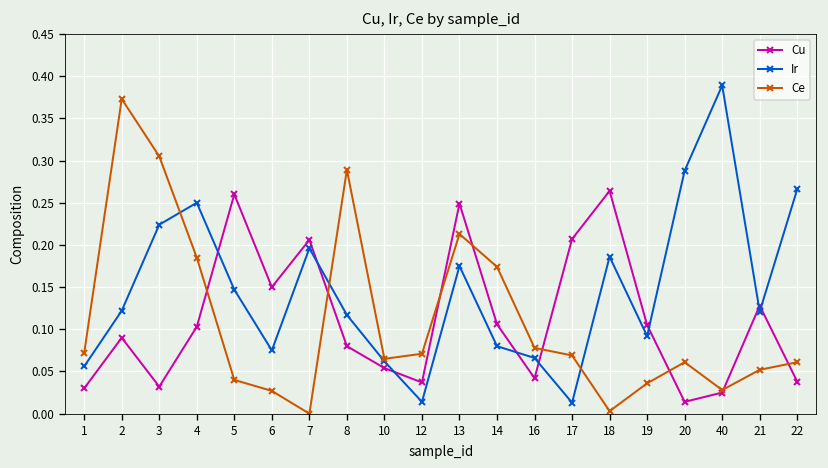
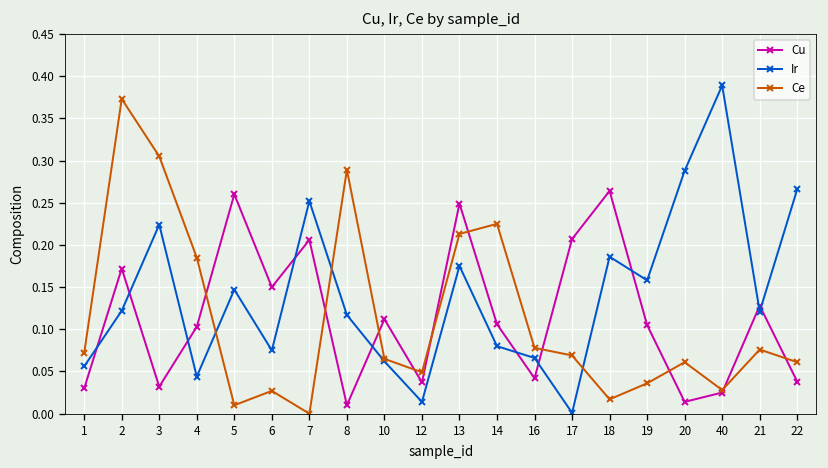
Cu, 2: 0.09 -> 0.17
Ir, 4: 0.25 -> 0.04
Ce, 5: 0.04 -> 0.01
Ir, 7: 0.20 -> 0.25
Cu, 8: 0.08 -> 0.01
Cu, 10: 0.05 -> 0.11
Ce, 12: 0.07 -> 0.05
Ce, 14: 0.17 -> 0.23
Ir, 17: 0.01 -> 0.00
Ce, 18: 0.00 -> 0.02
Ir, 19: 0.09 -> 0.16
Ce, 21: 0.05 -> 0.08
